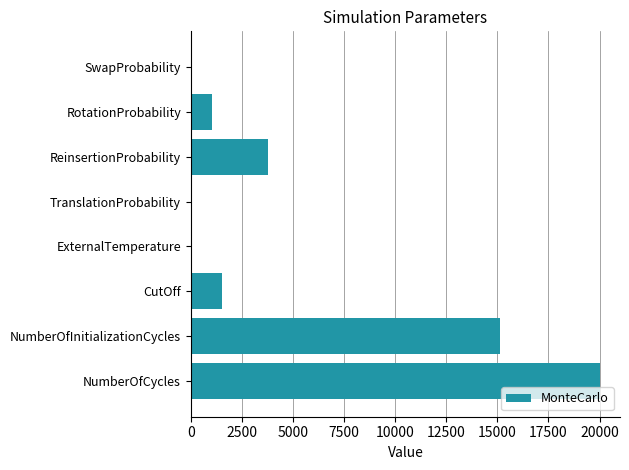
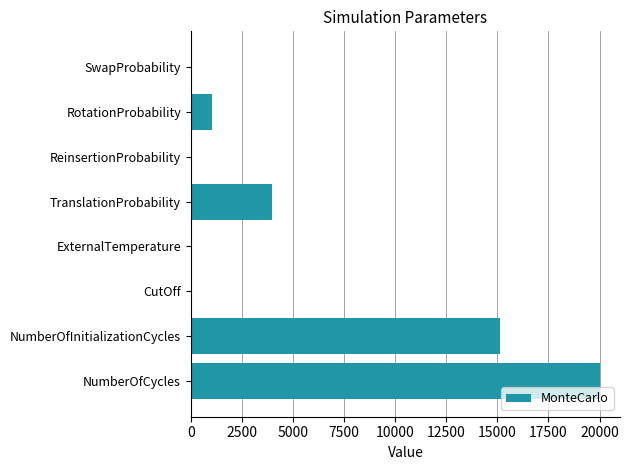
ReinsertionProbability: 3800 -> 0
TranslationProbability: 0 -> 4000
CutOff: 1500 -> 0
